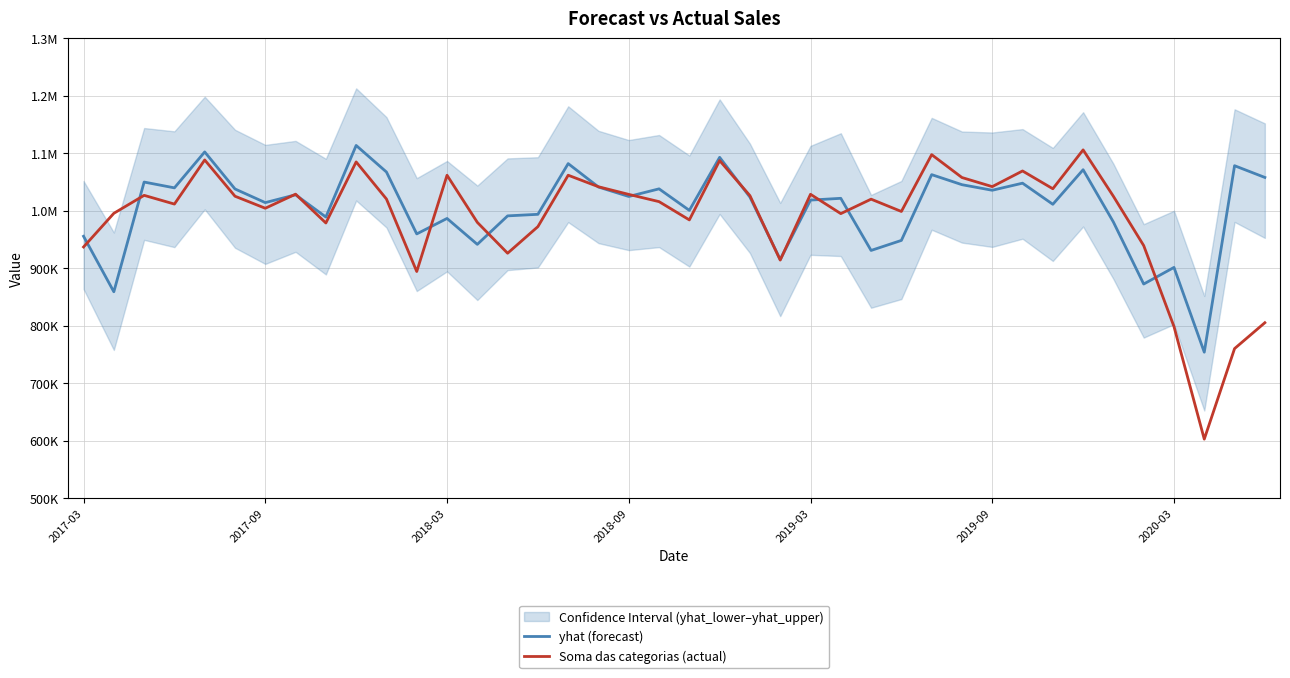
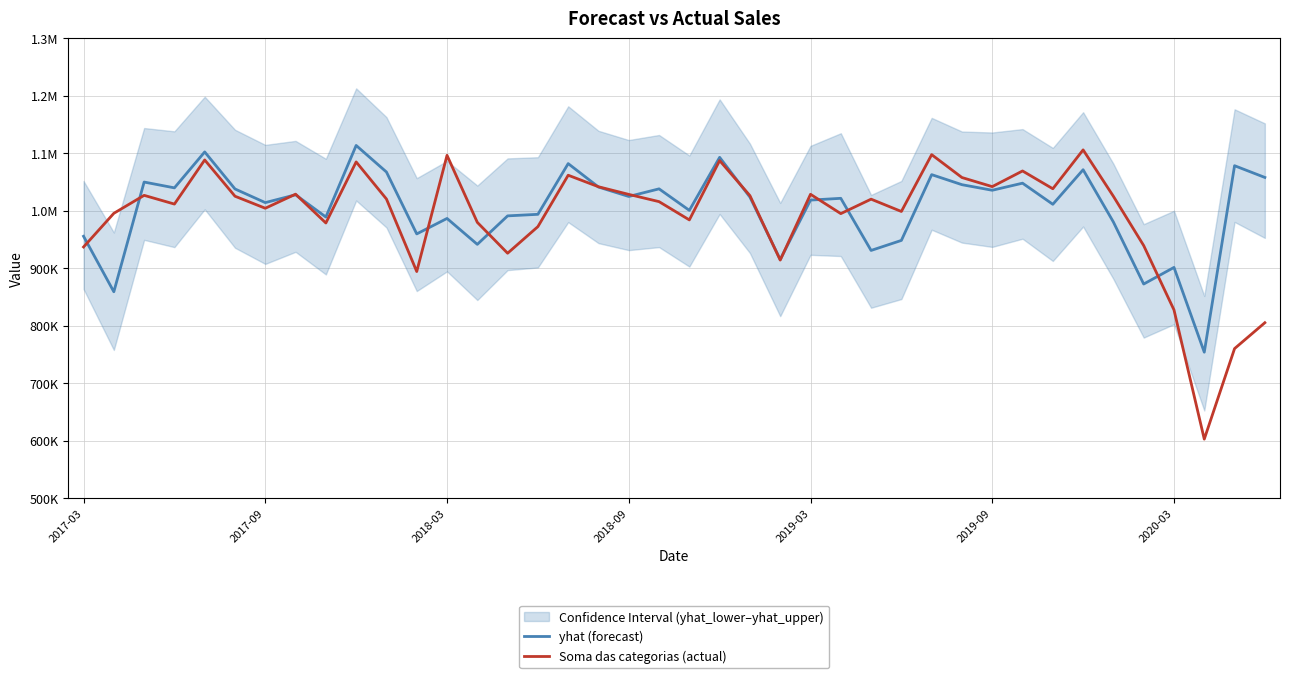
Soma das categorias (actual), 2018-03: 1060000 -> 1100000
Soma das categorias (actual), 2020-03: 800000 -> 830000
